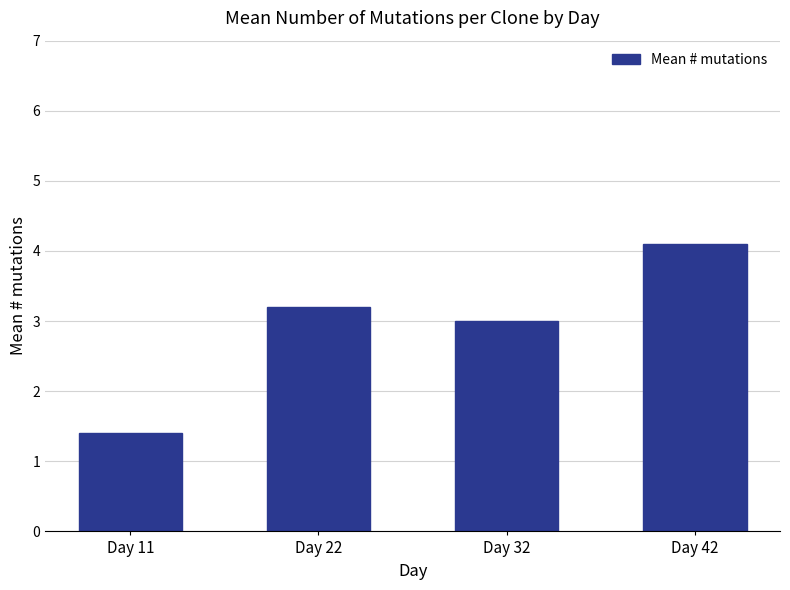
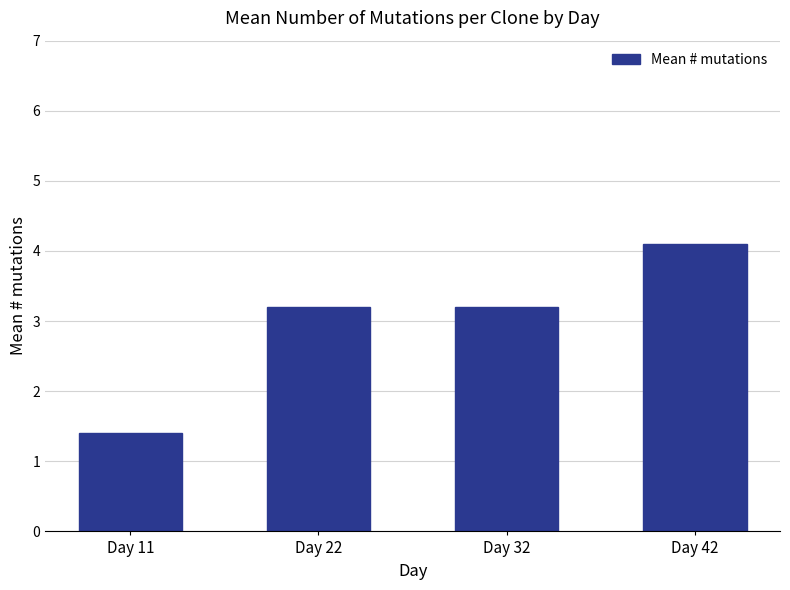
Day 32: 3.0 -> 3.2
